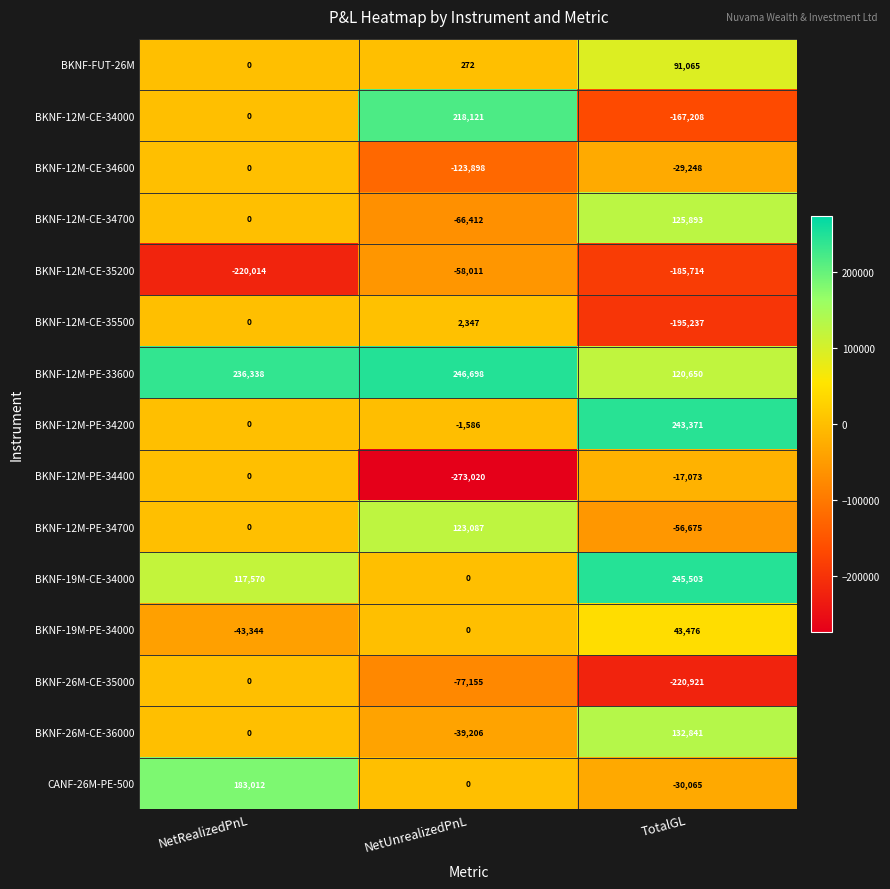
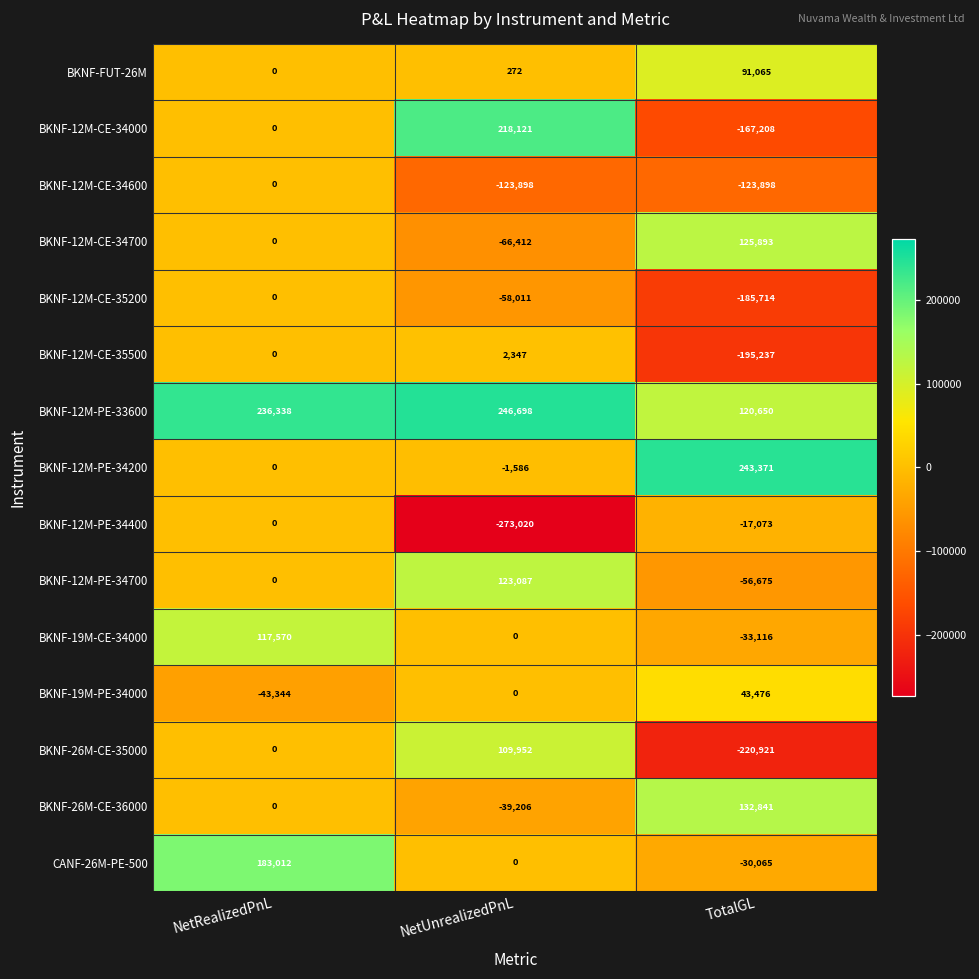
BKNF-12M-CE-34600, TotalGL: -29,248 -> -123,898
BKNF-12M-CE-35200, NetRealizedPnL: -220,014 -> 0
BKNF-19M-CE-34000, TotalGL: 245,503 -> -33,116
BKNF-26M-CE-35000, NetUnrealizedPnL: -77,155 -> 109,952
